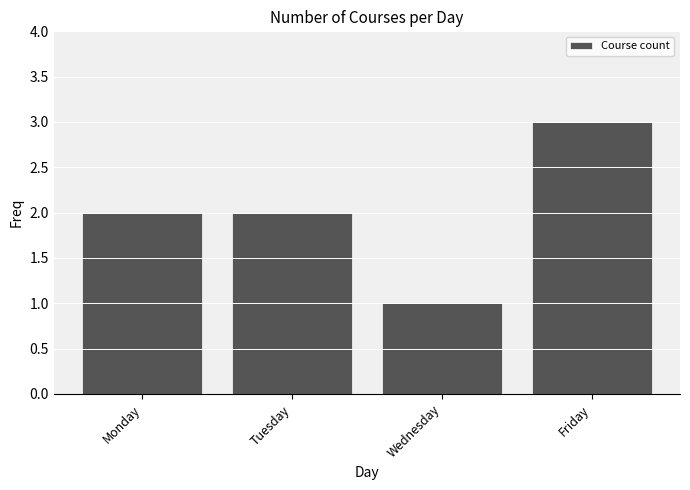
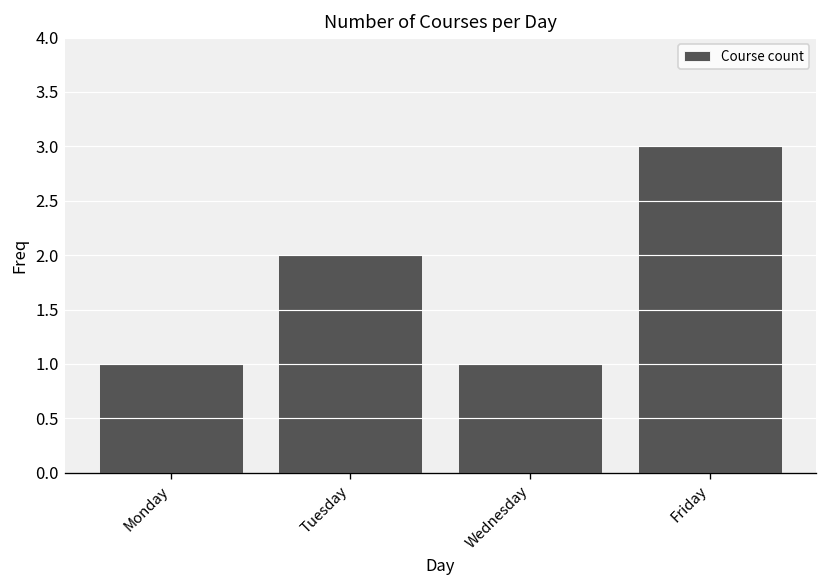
Monday: 2 -> 1
